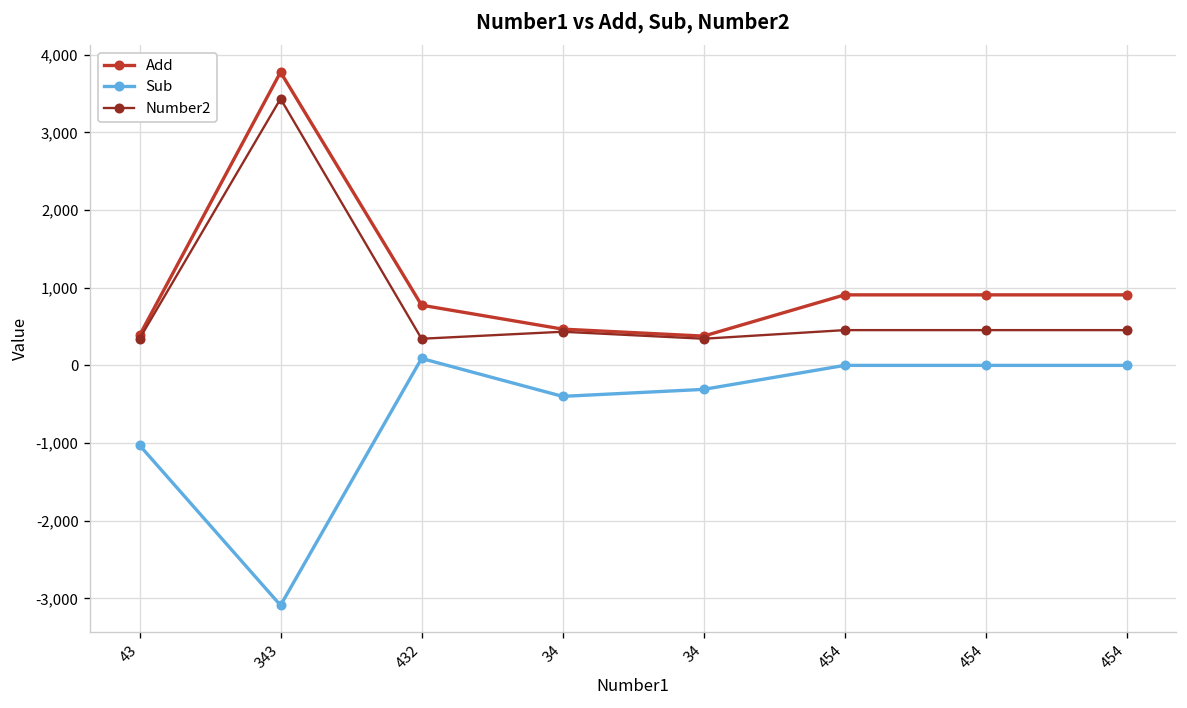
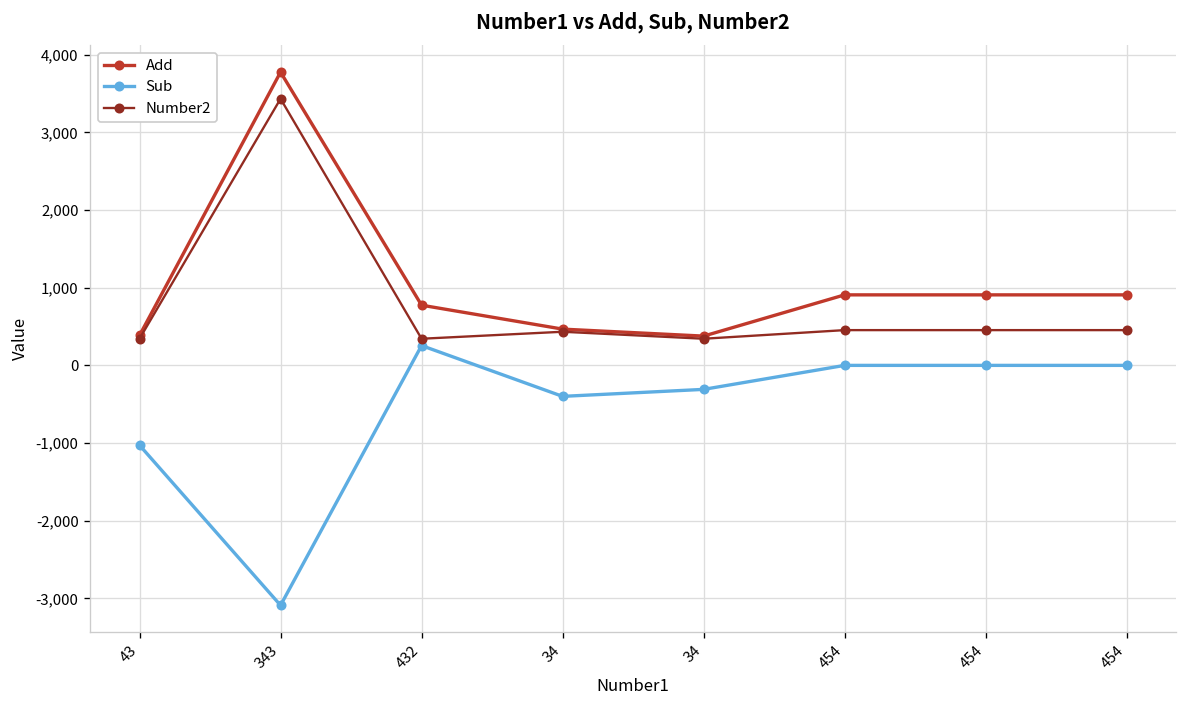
Sub, 432: 100 -> 300
